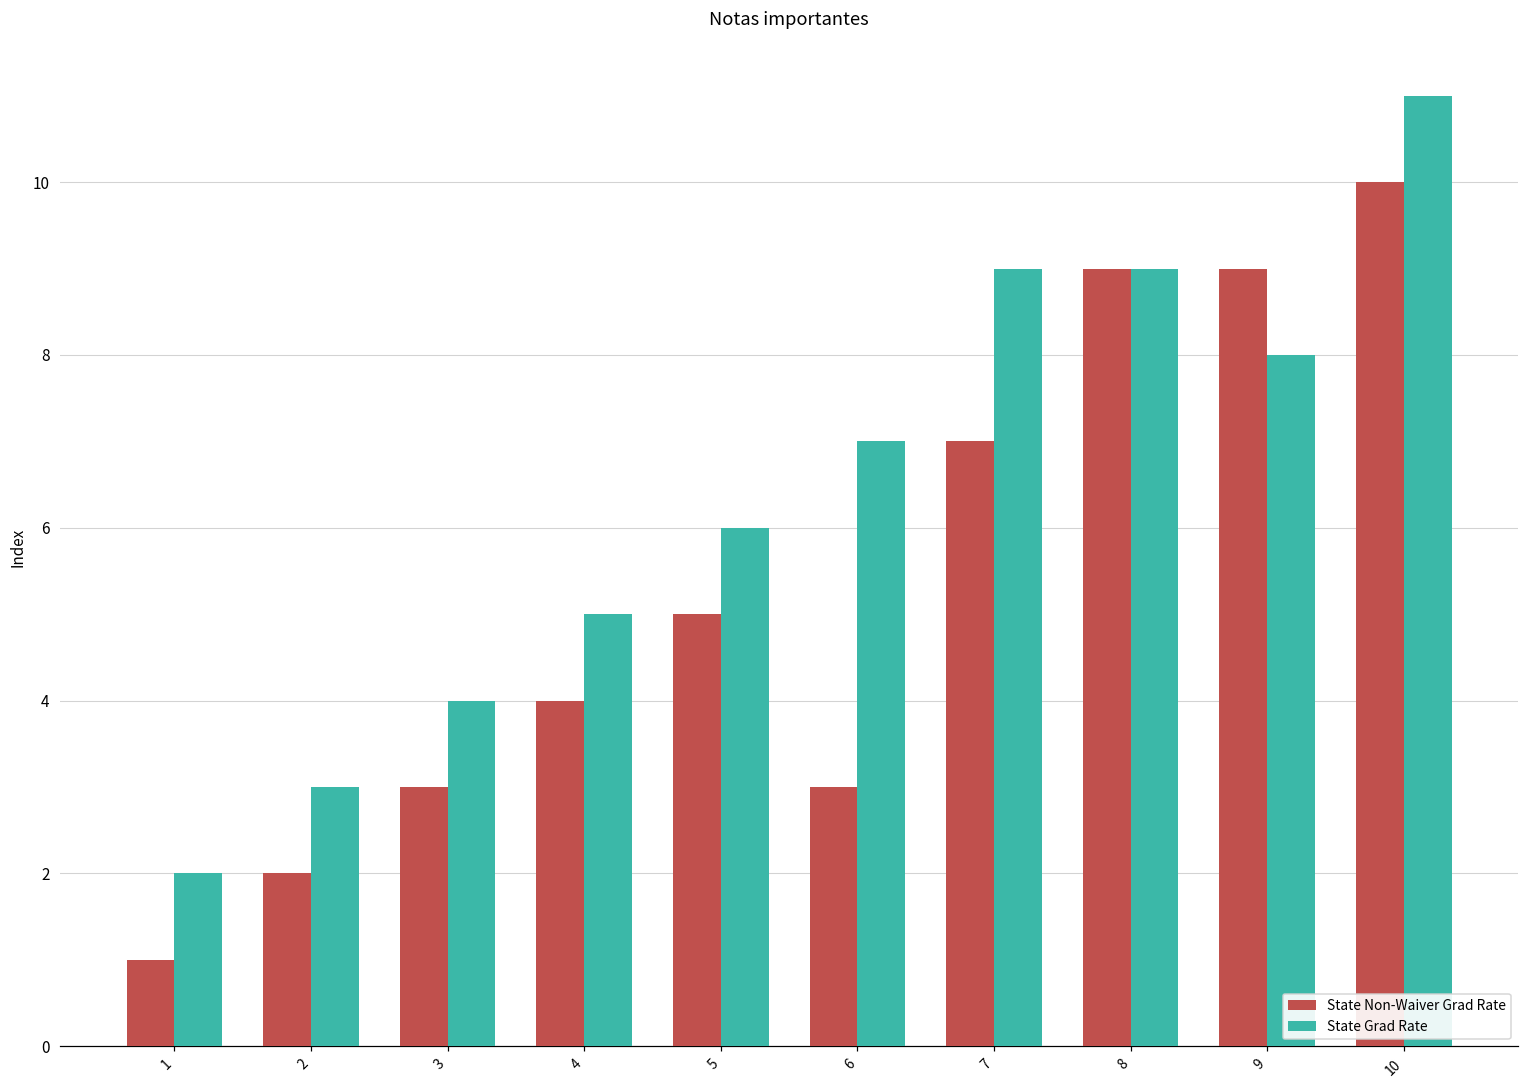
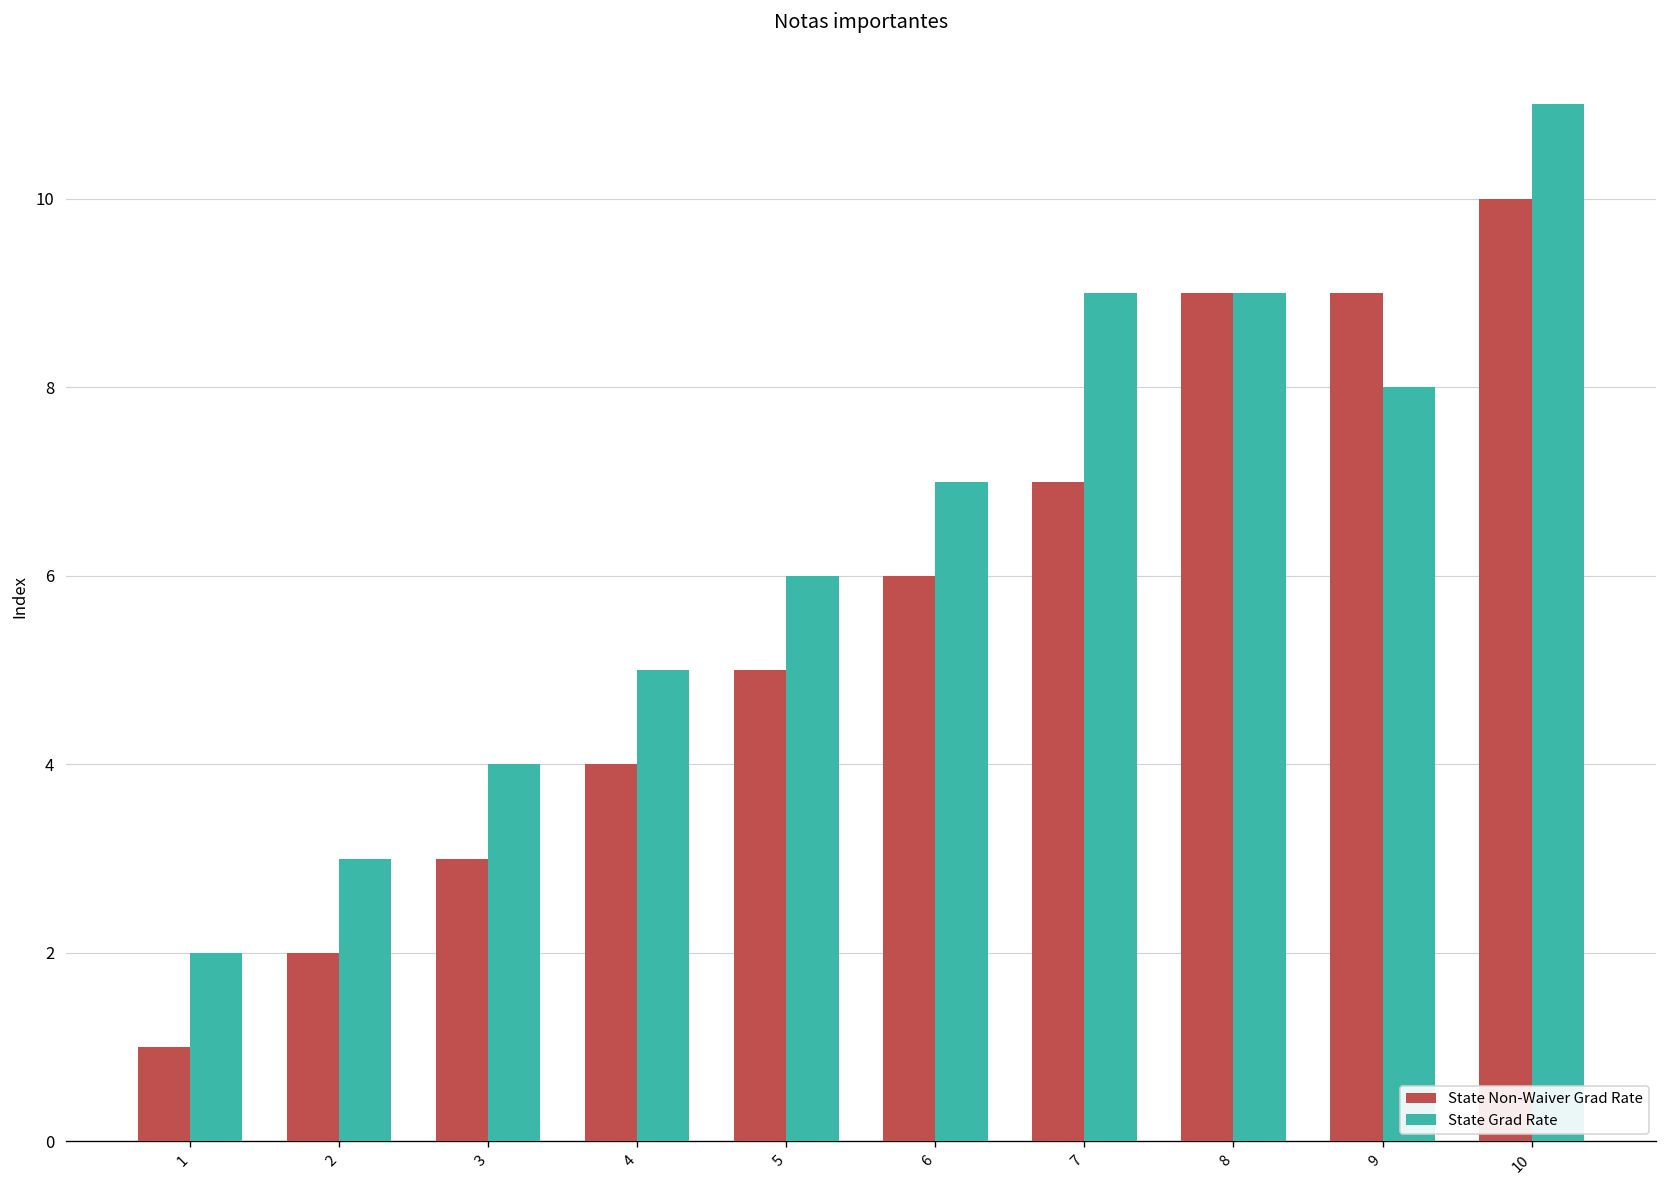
State Non-Waiver Grad Rate, 6: 3 -> 6
